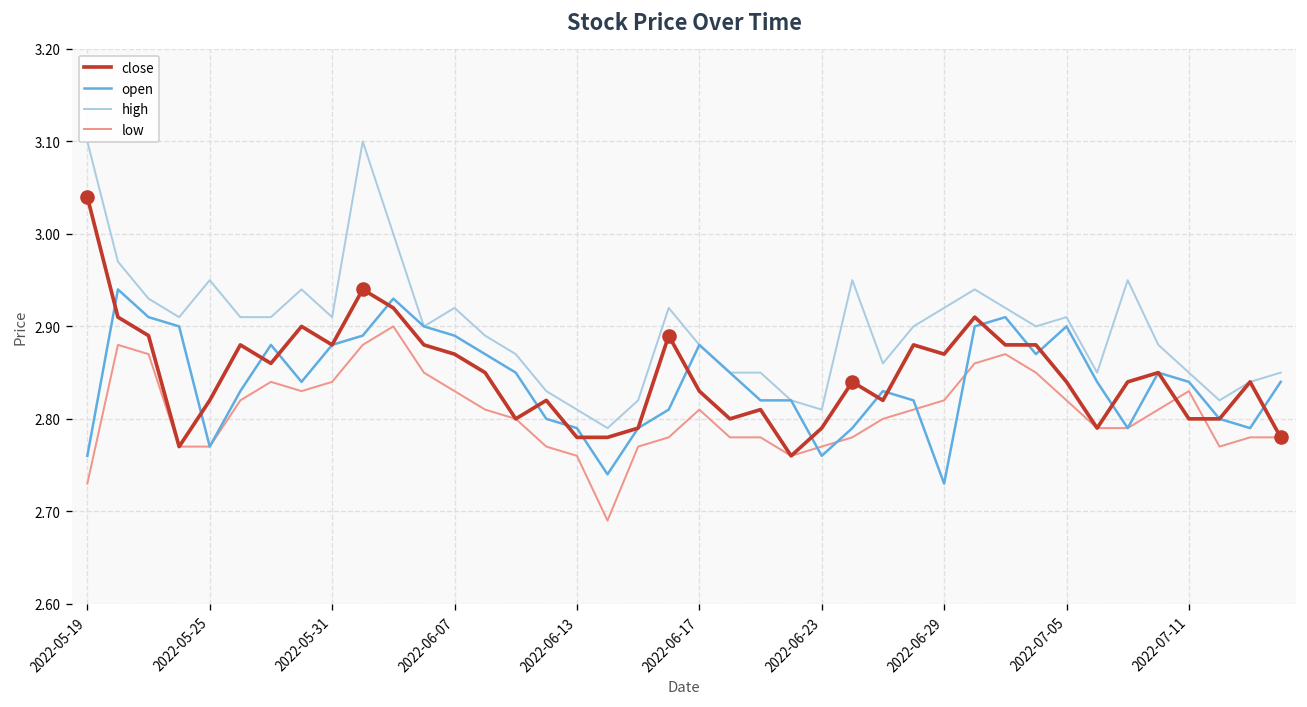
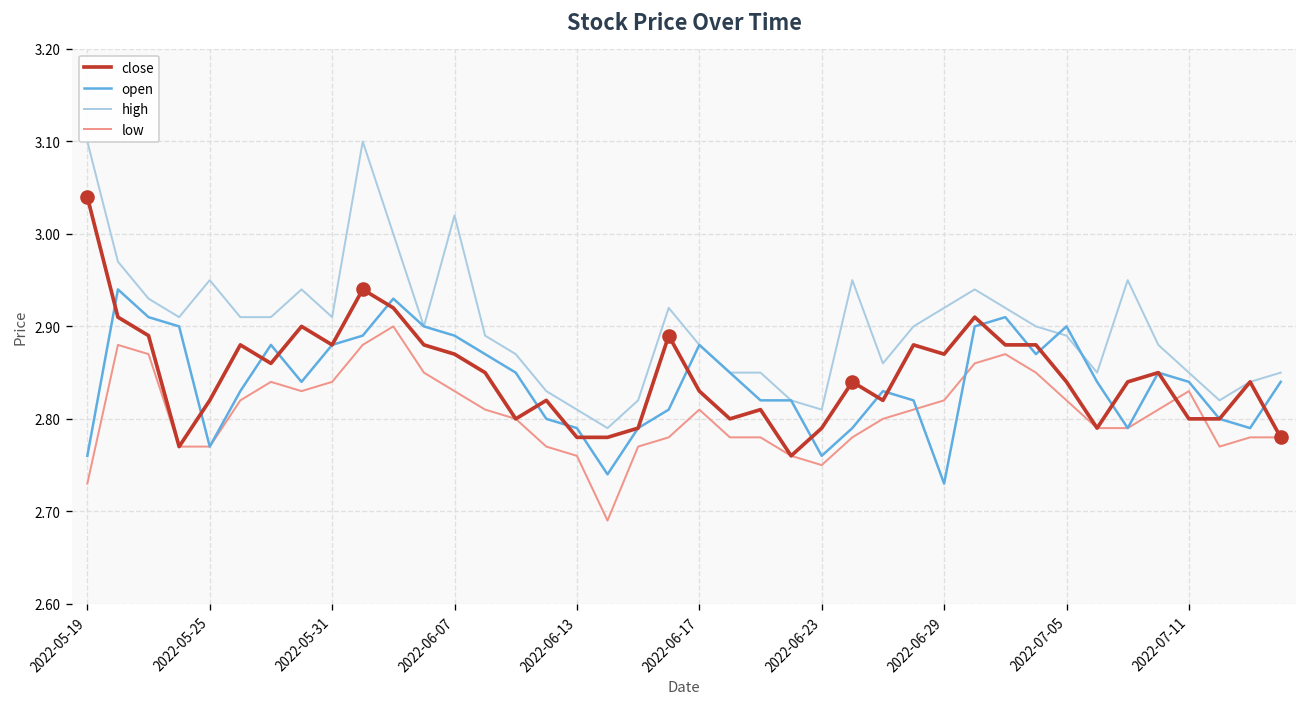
high, 2022-06-07: 2.92 -> 3.02
low, 2022-06-23: 2.77 -> 2.75
high, 2022-07-05: 2.91 -> 2.89
